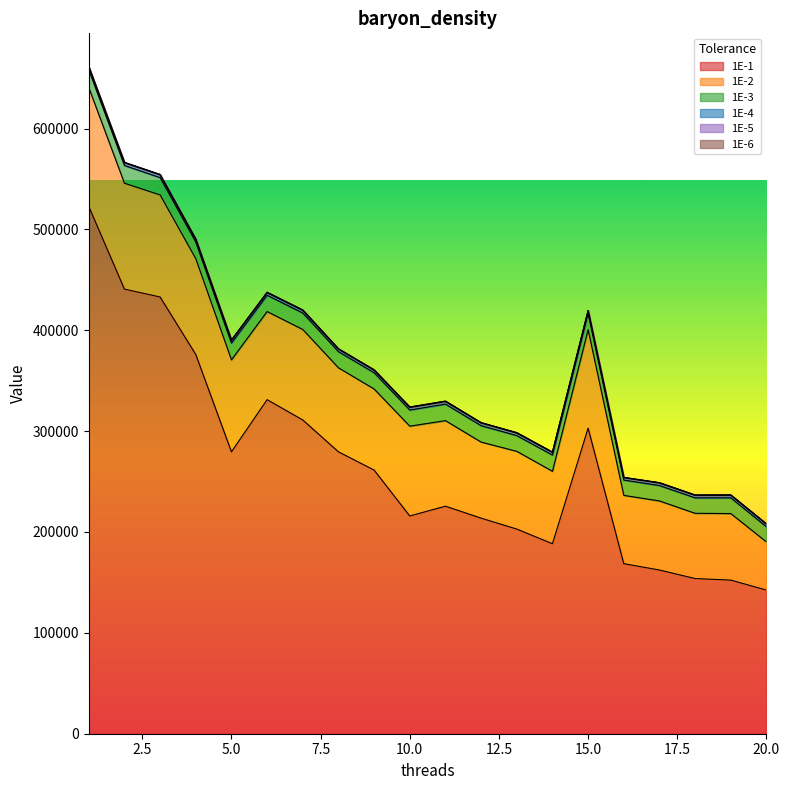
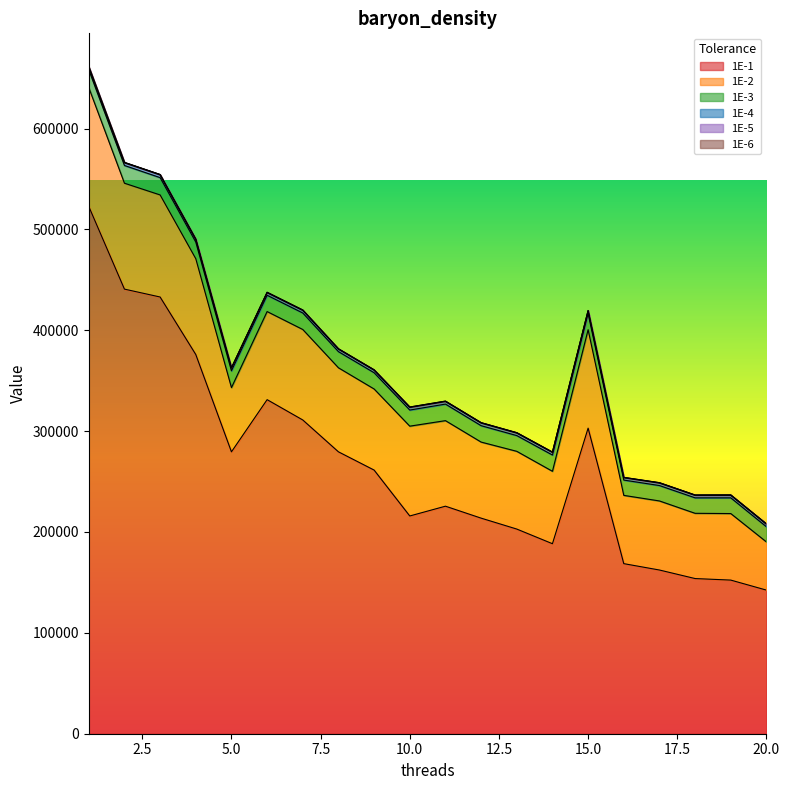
1E-2, 5.0: 91000 -> 64000
